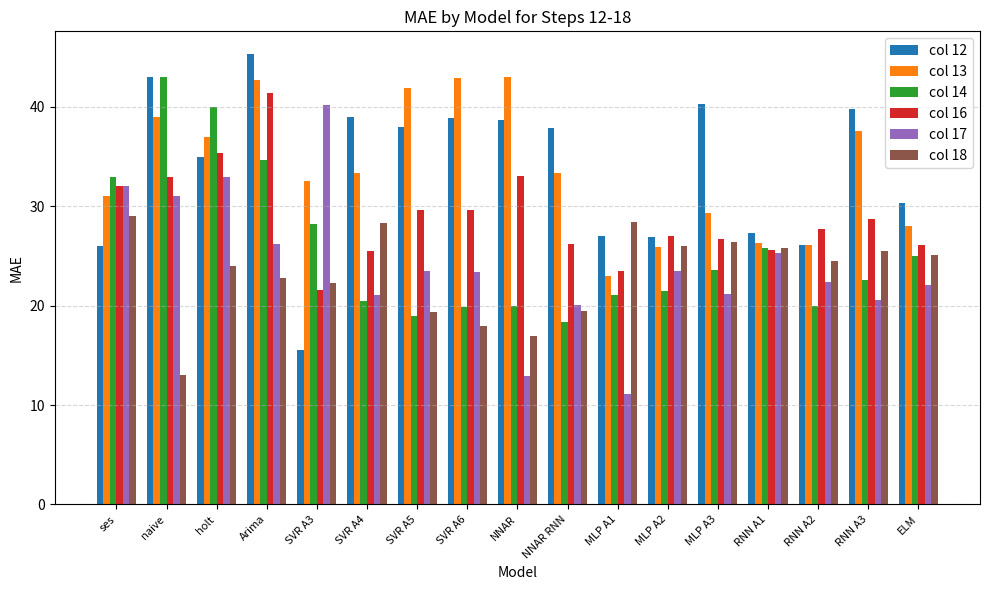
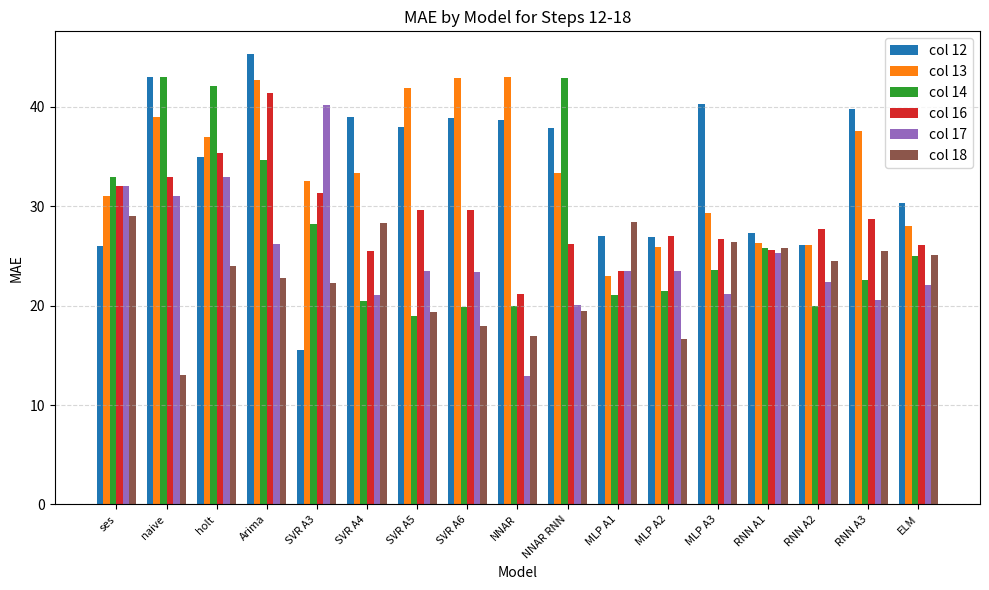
col 14, holt: 40 -> 42
col 16, SVR A3: 22 -> 31
col 16, NNAR: 33 -> 21
col 14, NNAR RNN: 18 -> 43
col 17, MLP A1: 11 -> 23
col 18, MLP A2: 26 -> 17
